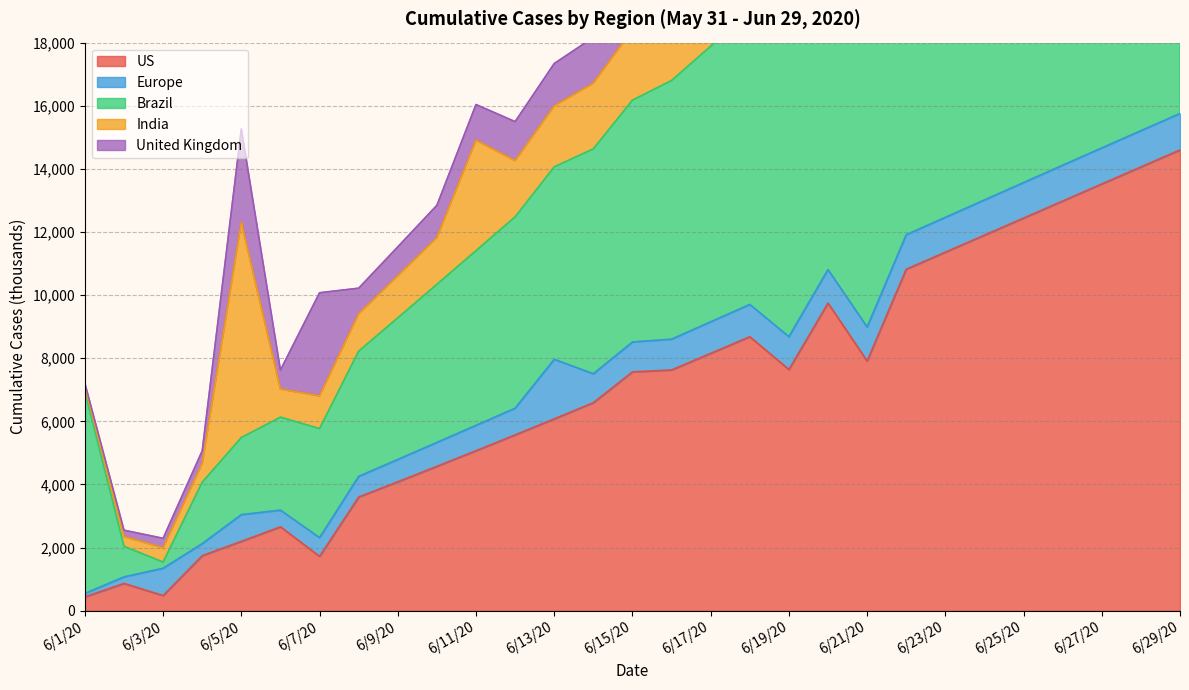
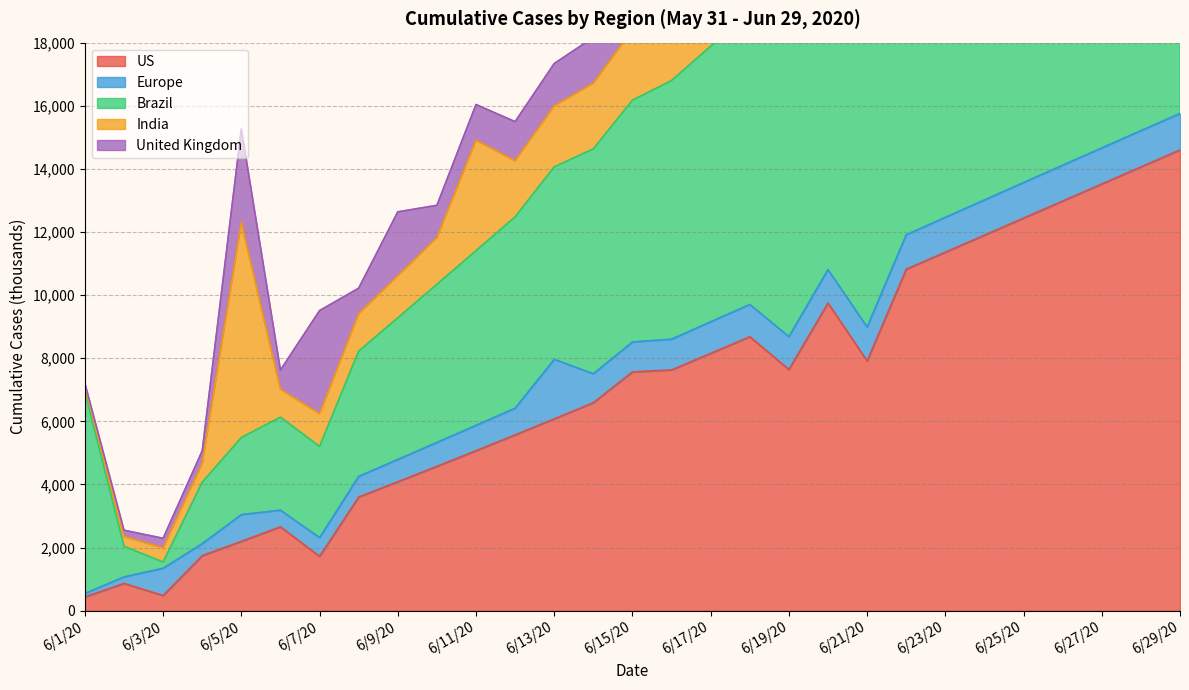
Brazil, 6/7/20: 3,500 -> 2,900
United Kingdom, 6/9/20: 900 -> 2,000
